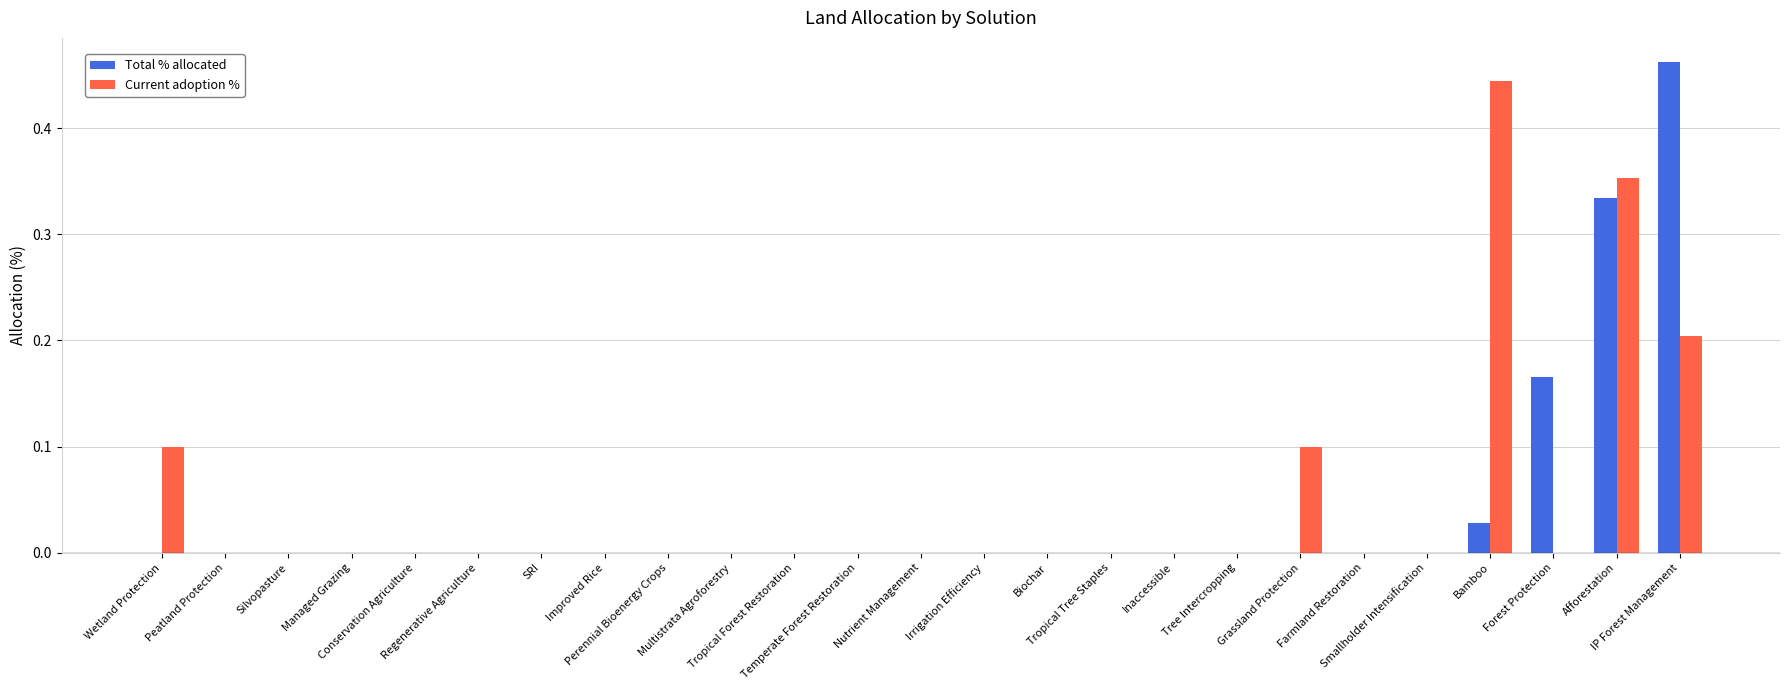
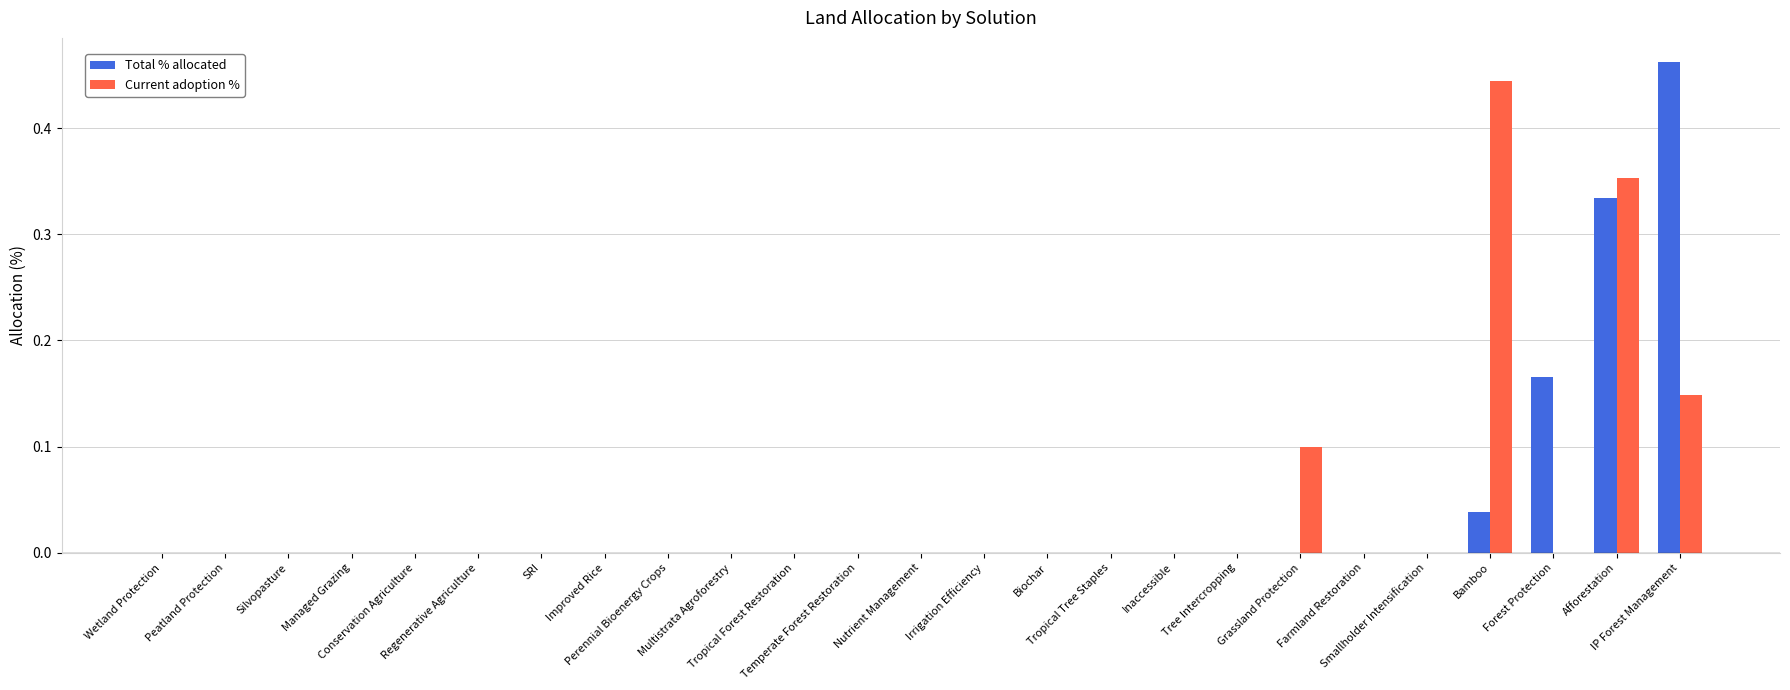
Current adoption %, Wetland Protection: 0.1 -> 0.0
Total % allocated, Bamboo: 0.028 -> 0.039
Current adoption %, IP Forest Management: 0.204 -> 0.148
